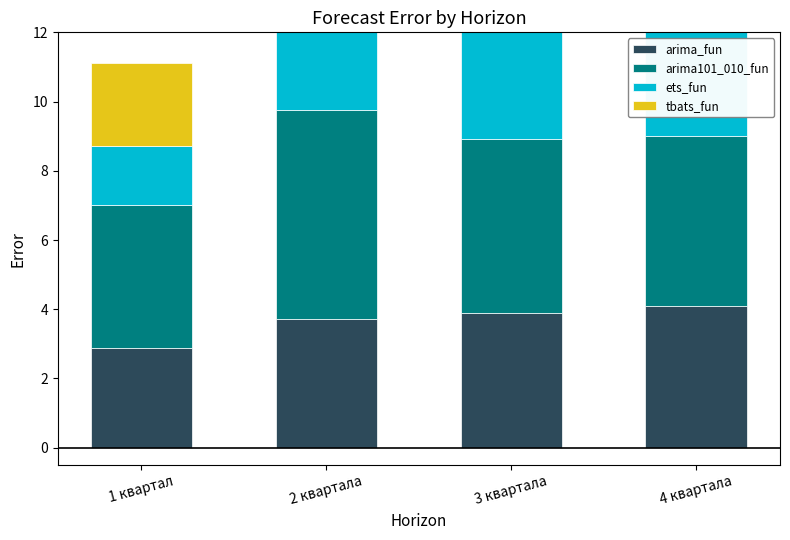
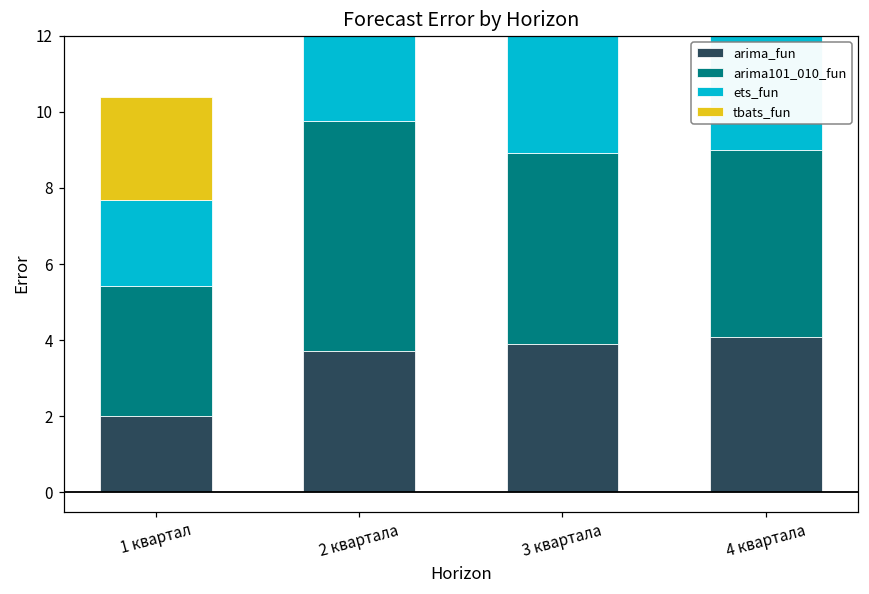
arima_fun, 1 квартал: 2.9 -> 2.0
arima101_010_fun, 1 квартал: 4.1 -> 3.4
ets_fun, 1 квартал: 1.7 -> 2.2
tbats_fun, 1 квартал: 2.4 -> 2.7
